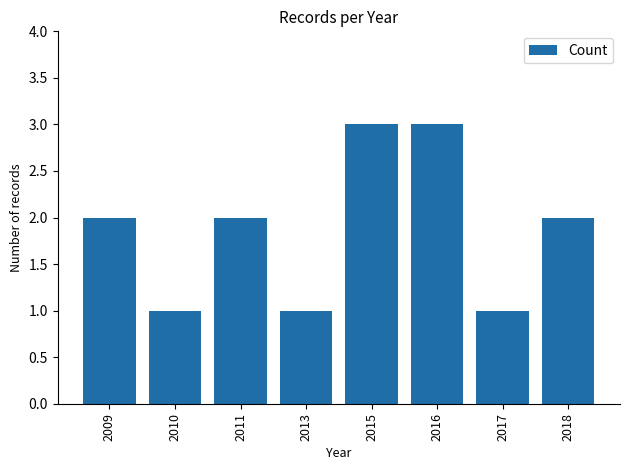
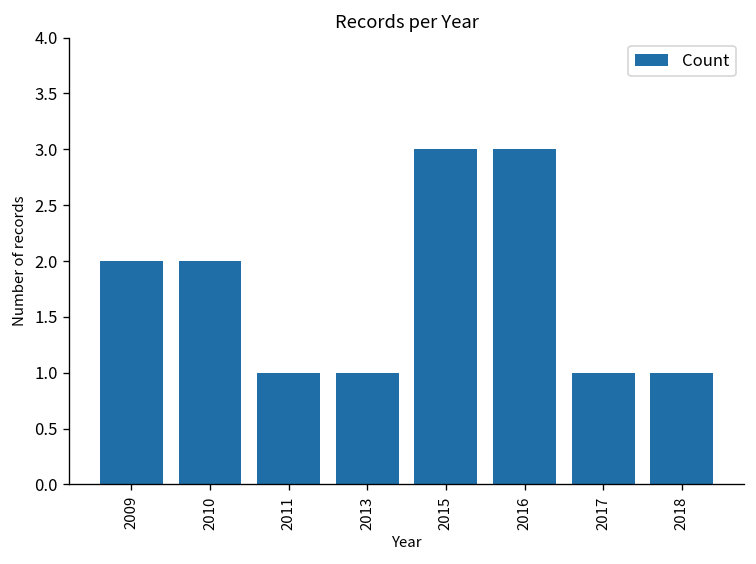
2010: 1 -> 2
2011: 2 -> 1
2018: 2 -> 1
